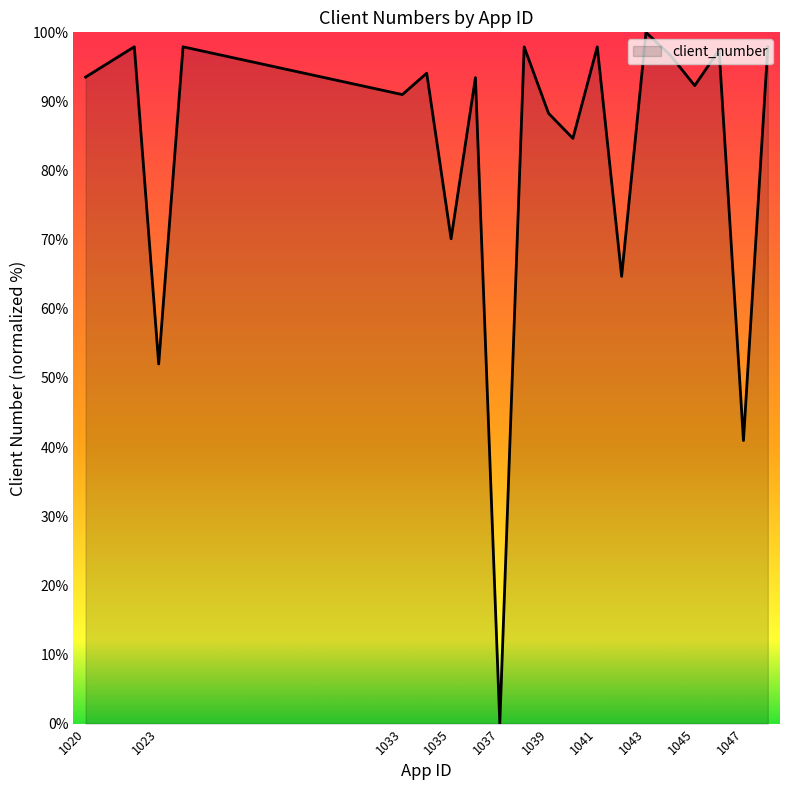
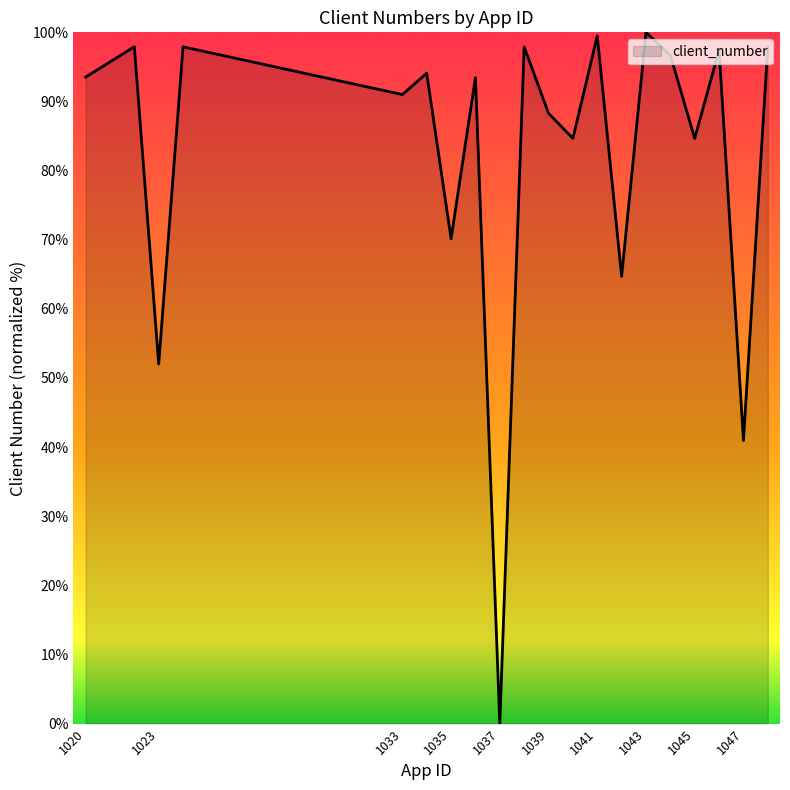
1041: 98% -> 99%
1045: 92% -> 85%
